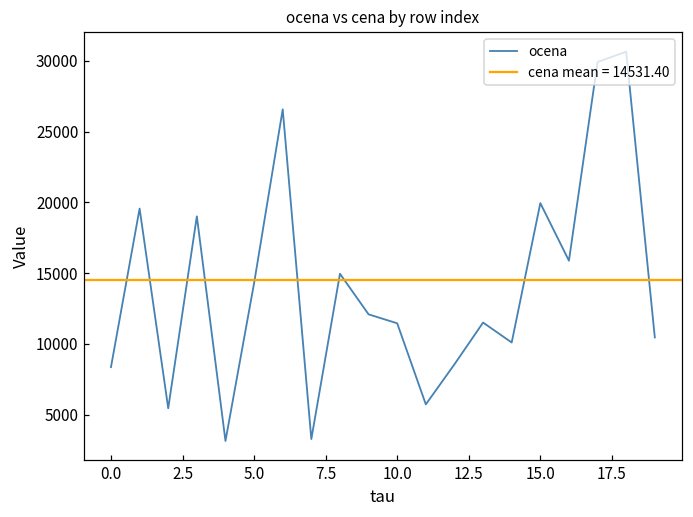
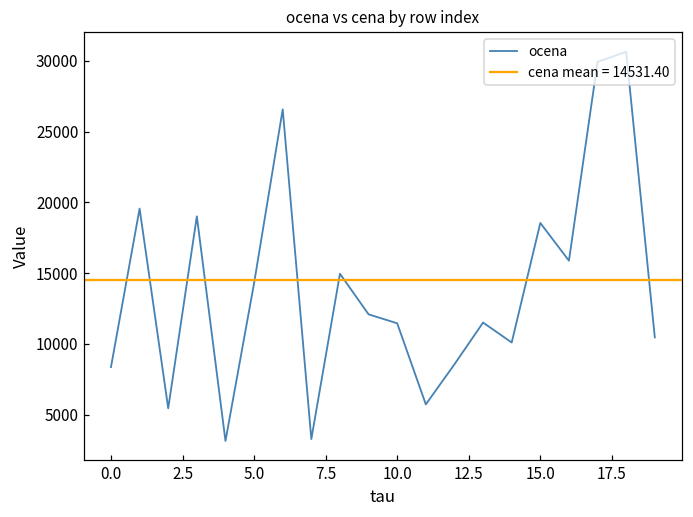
15.0: 19900 -> 18500
